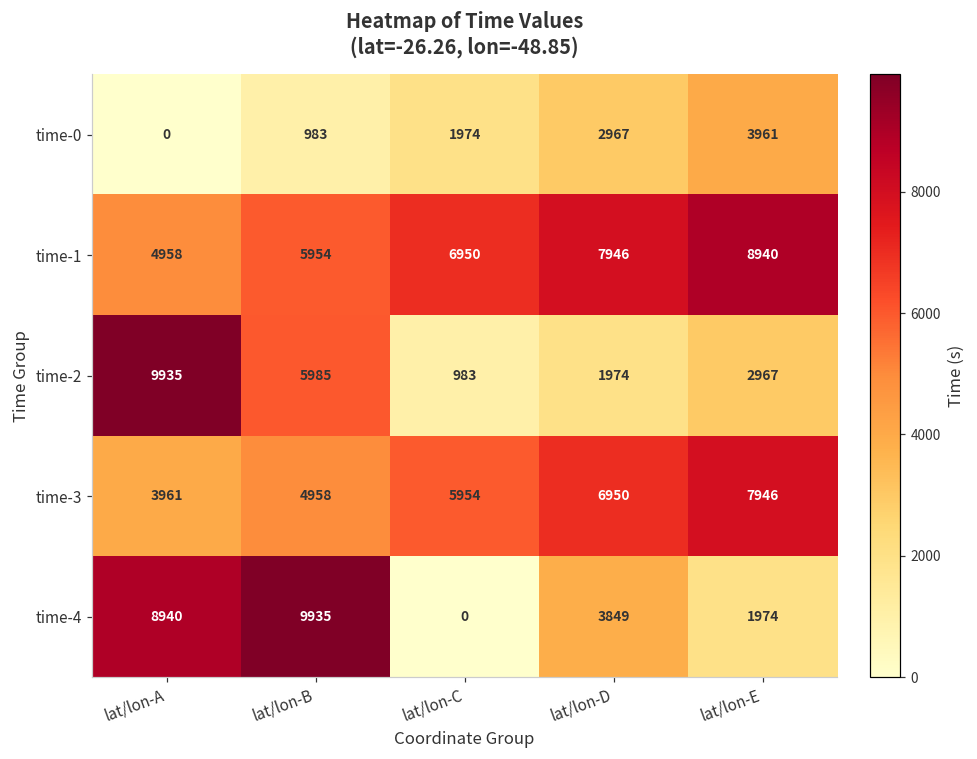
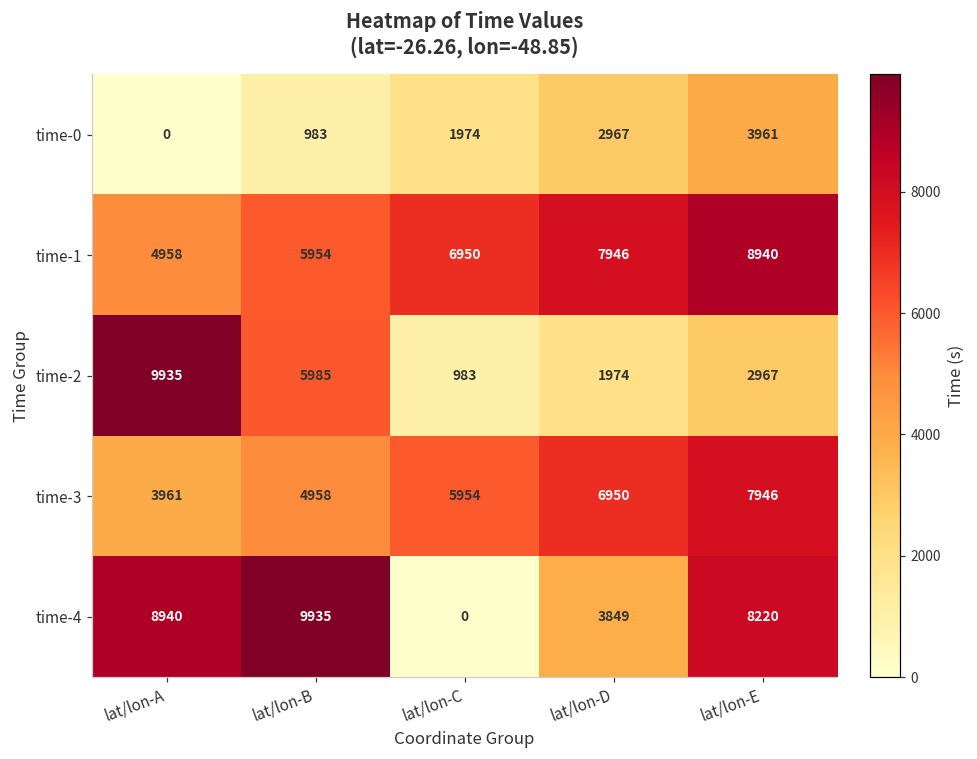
time-4, lat/lon-E: 1974 -> 8220
